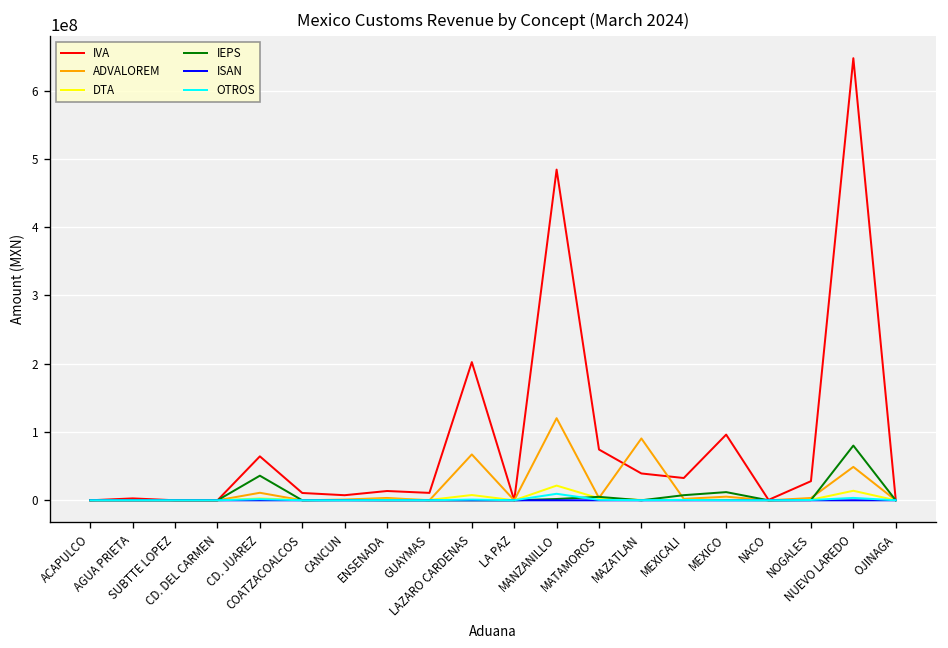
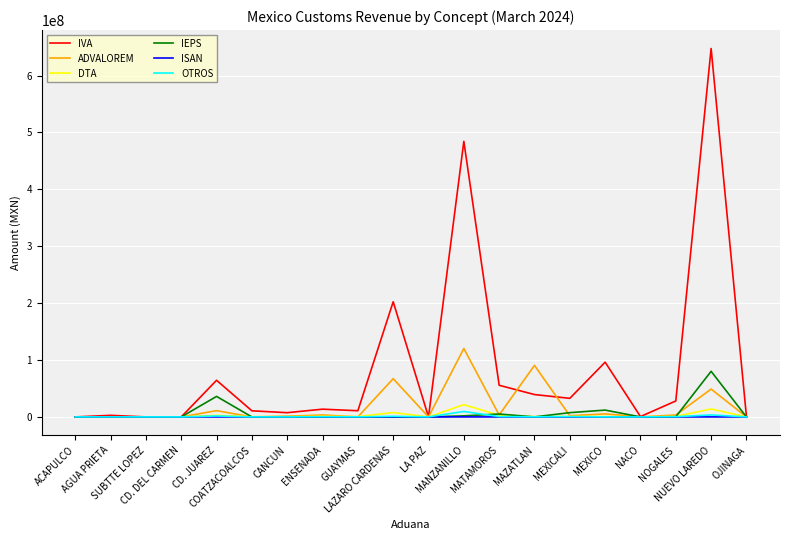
IVA, MATAMOROS: 70000000 -> 60000000
